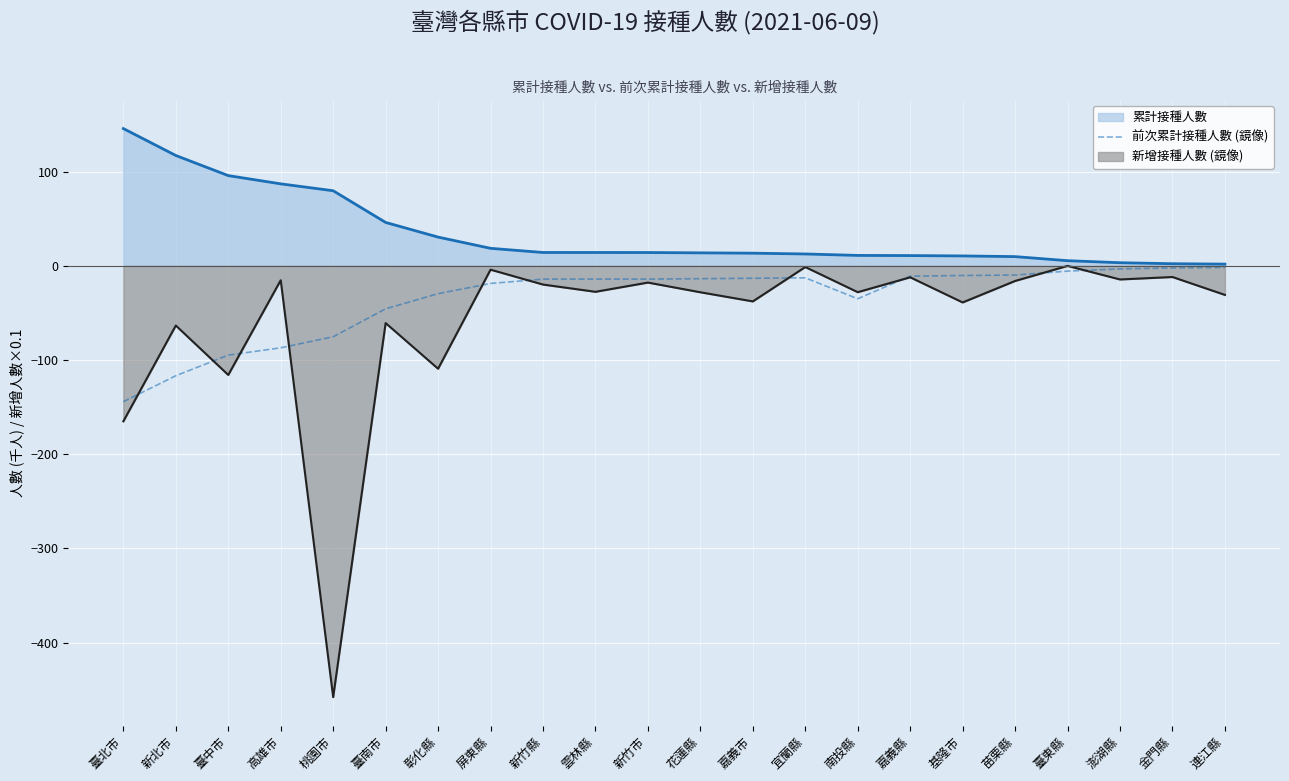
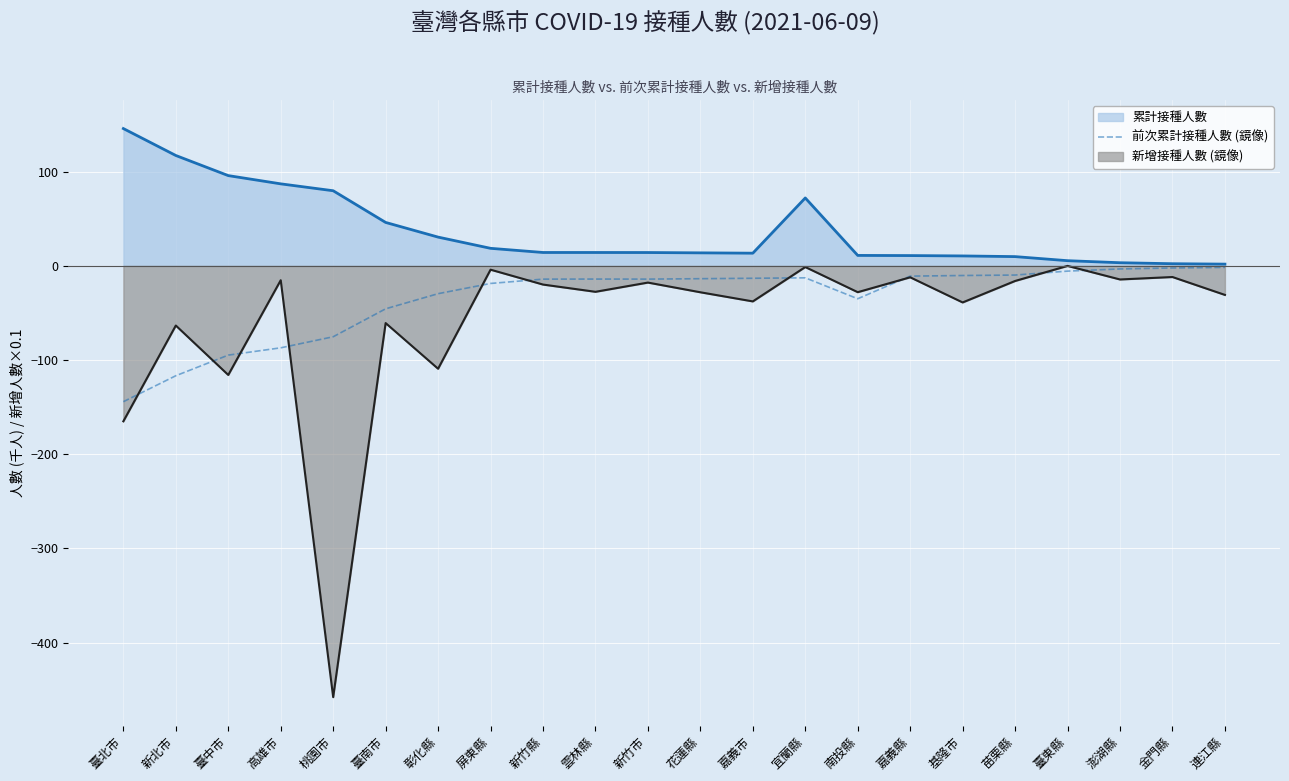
累計接種人數, 宜蘭縣: 10 -> 70
